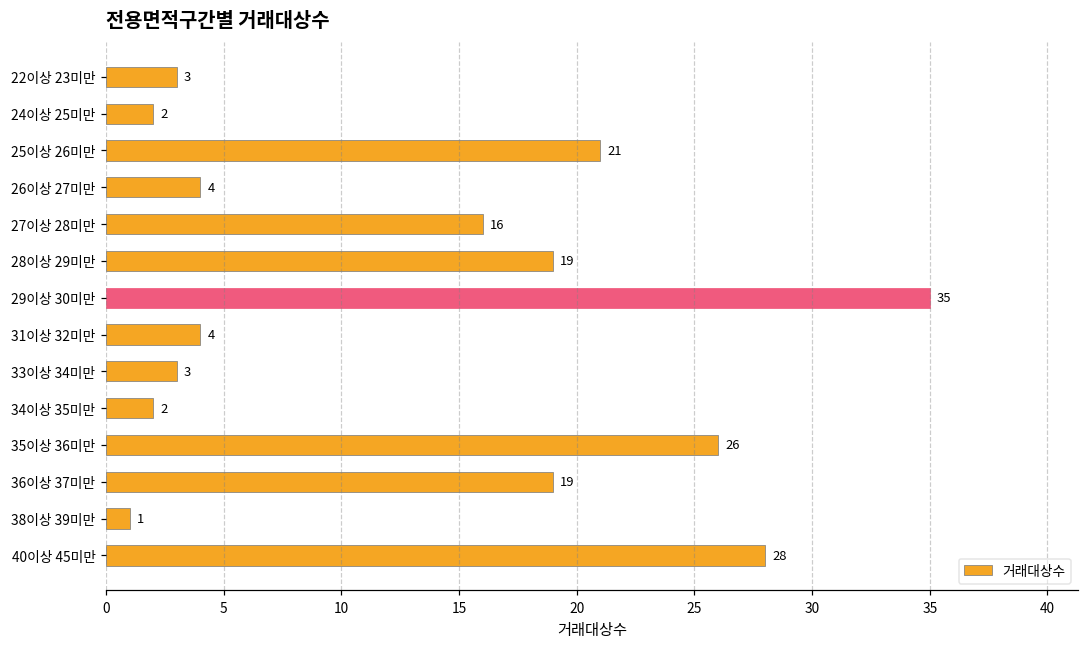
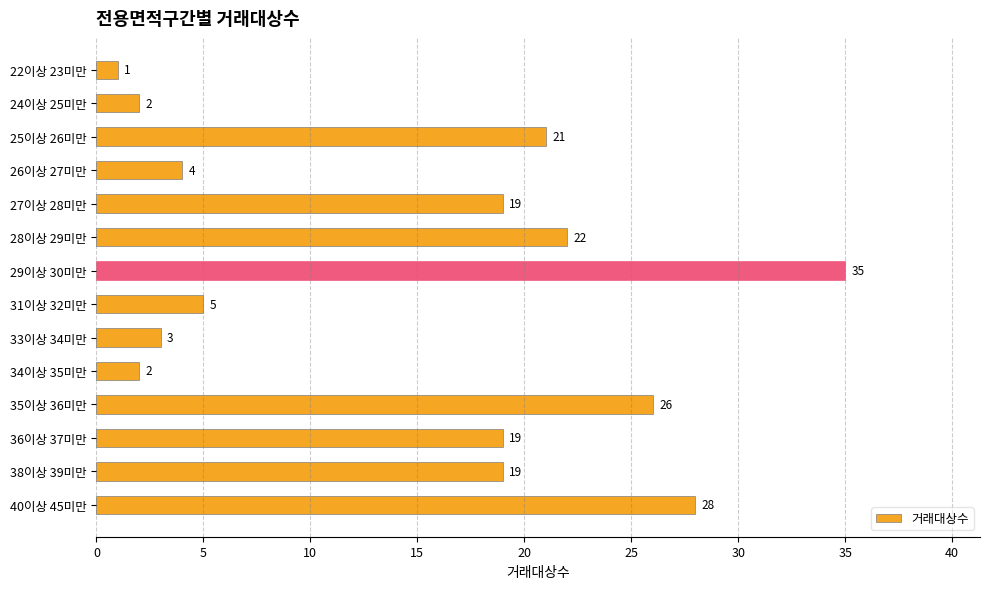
22이상 23미만: 3 -> 1
27이상 28미만: 16 -> 19
28이상 29미만: 19 -> 22
31이상 32미만: 4 -> 5
38이상 39미만: 1 -> 19
